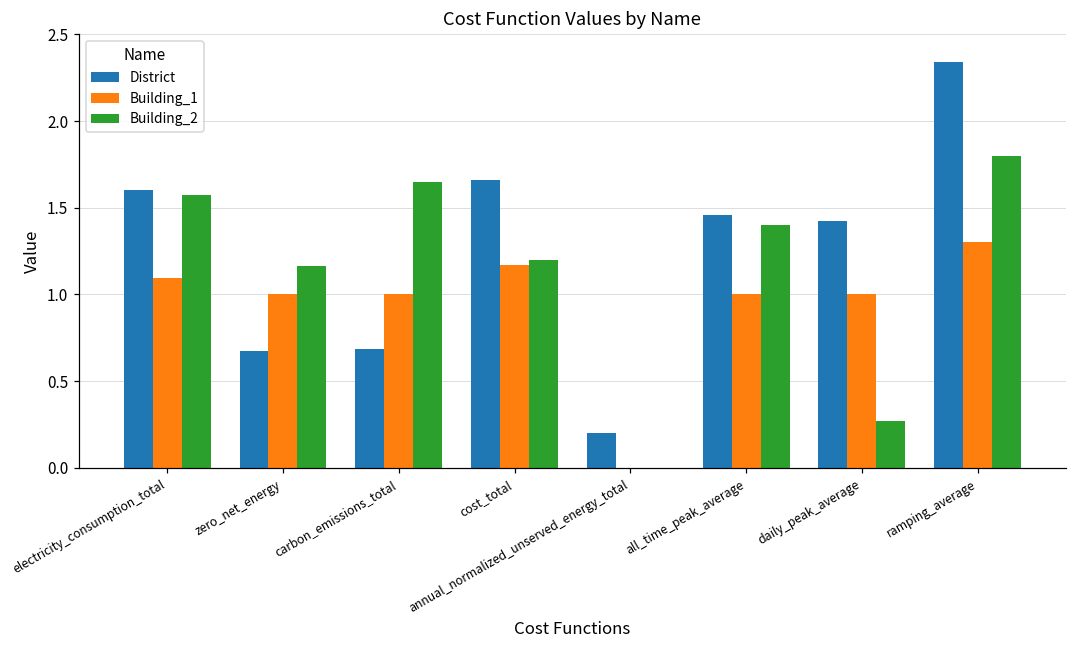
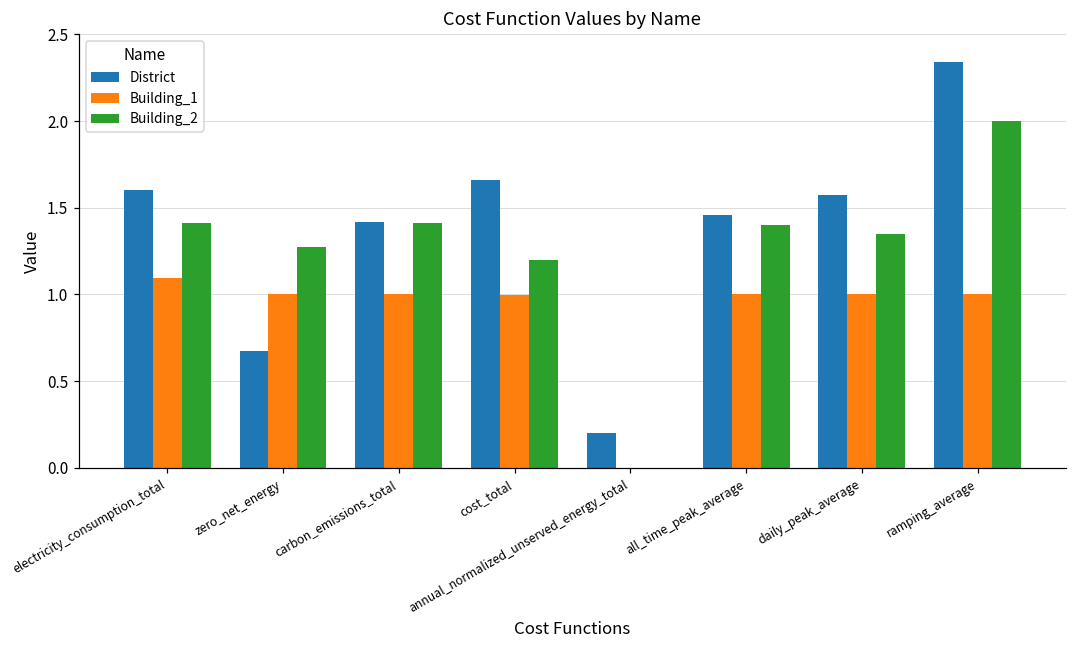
Building_2, electricity_consumption_total: 1.57 -> 1.41
Building_2, zero_net_energy: 1.17 -> 1.27
District, carbon_emissions_total: 0.68 -> 1.42
Building_2, carbon_emissions_total: 1.65 -> 1.41
Building_1, cost_total: 1.17 -> 1.00
District, daily_peak_average: 1.43 -> 1.57
Building_2, daily_peak_average: 0.27 -> 1.35
Building_1, ramping_average: 1.3 -> 1.0
Building_2, ramping_average: 1.8 -> 2.0
